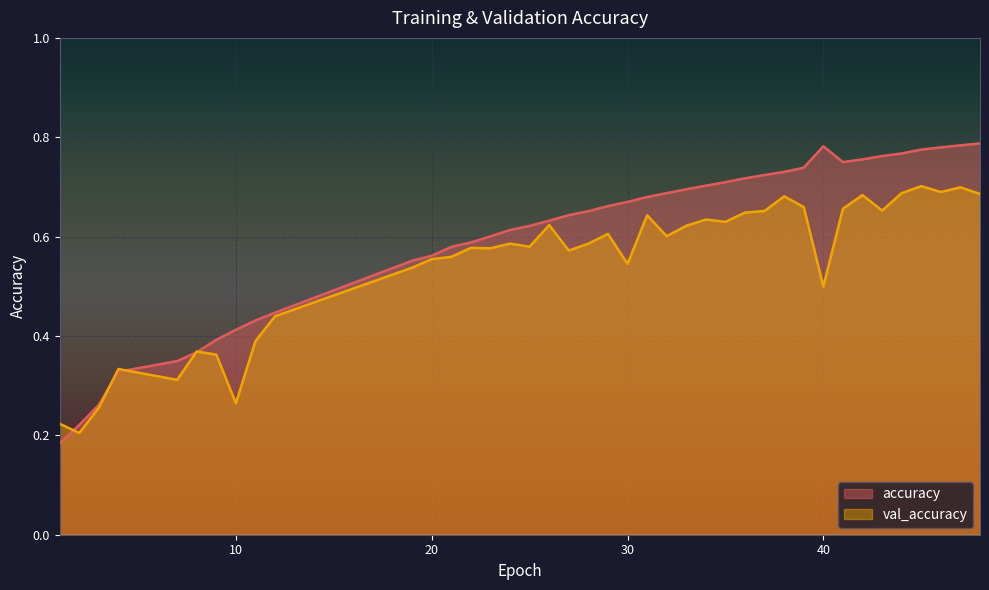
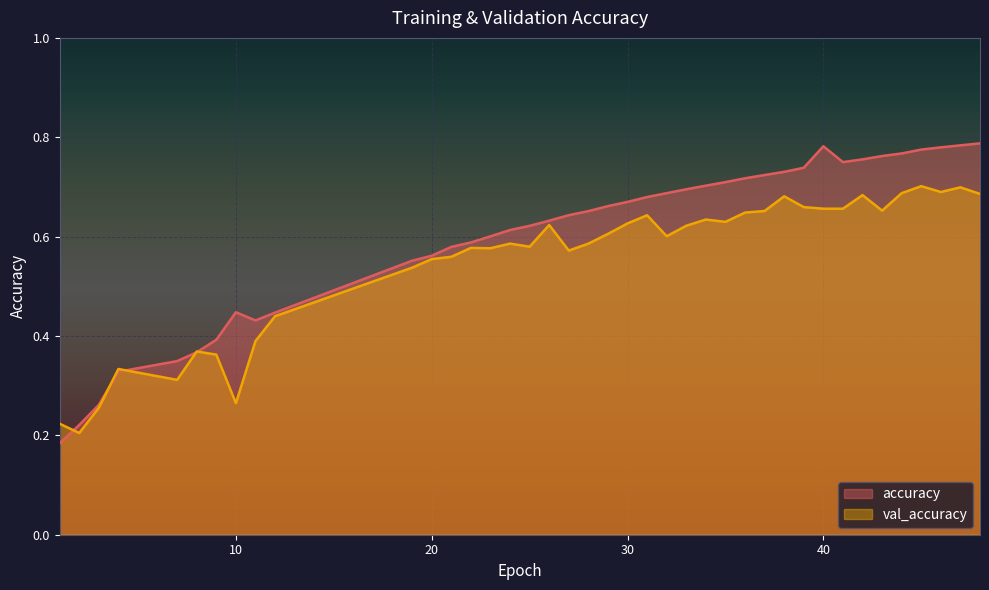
accuracy, 10: 0.41 -> 0.45
val_accuracy, 30: 0.55 -> 0.63
val_accuracy, 40: 0.50 -> 0.66
